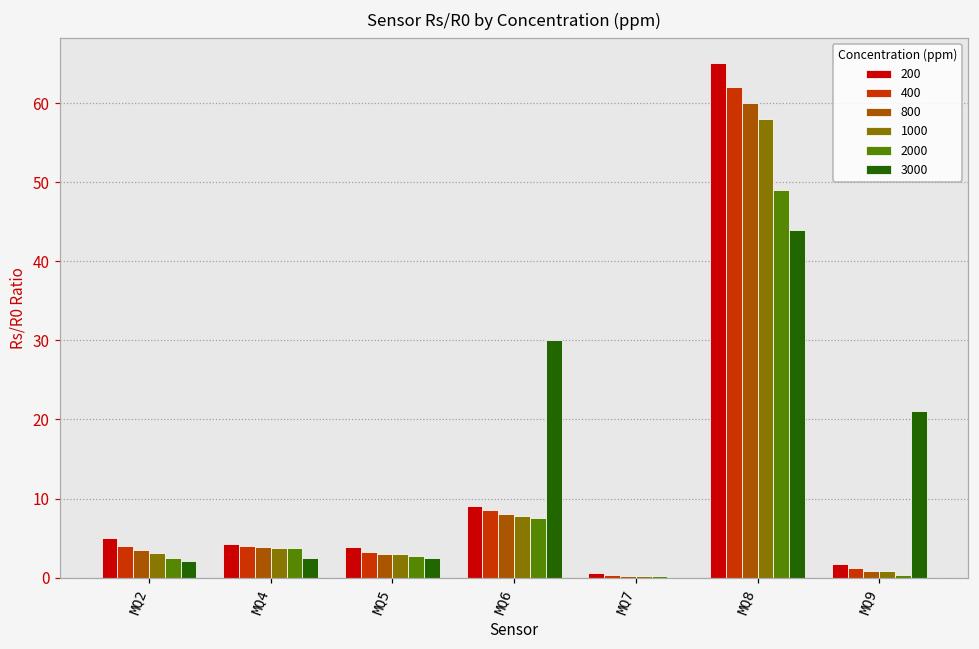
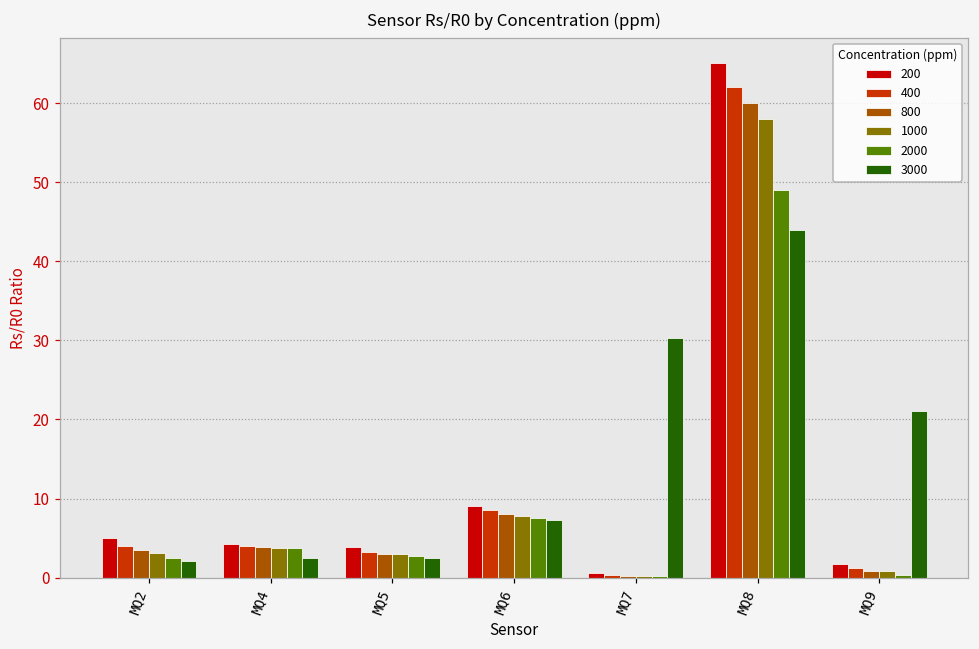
3000, MQ6: 30 -> 7
3000, MQ7: 0 -> 30
